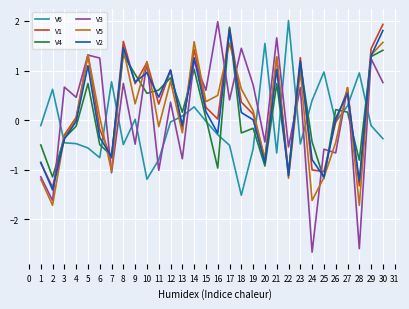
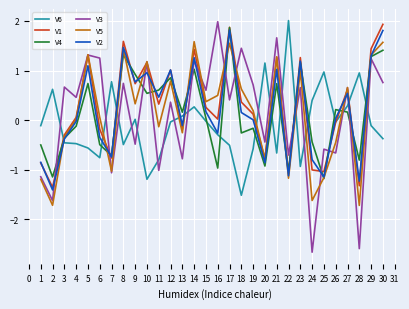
V6, 20: 1.5 -> 1.2
V3, 22: -0.5 -> -0.7
V6, 23: -0.5 -> -0.9
